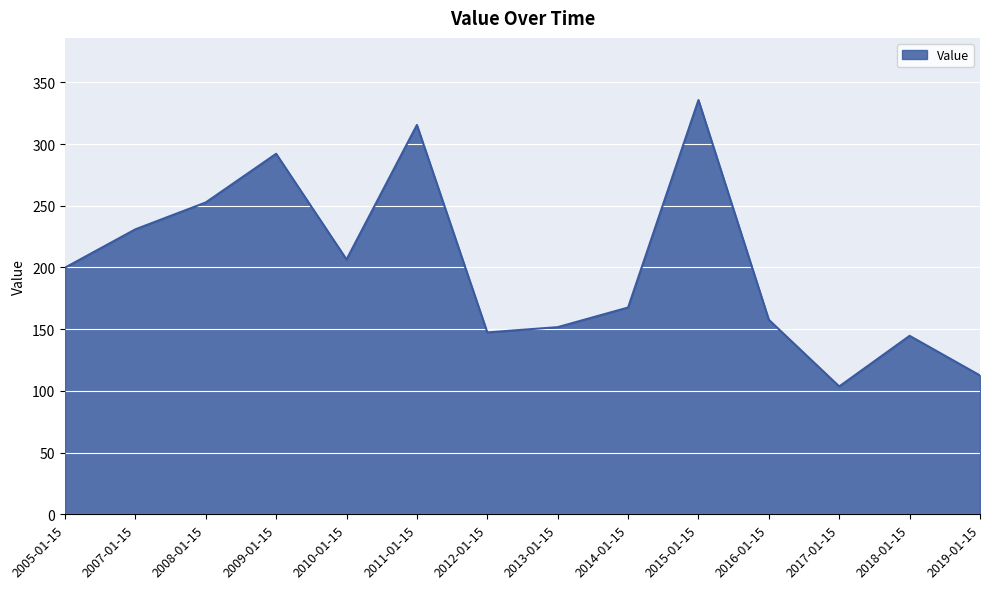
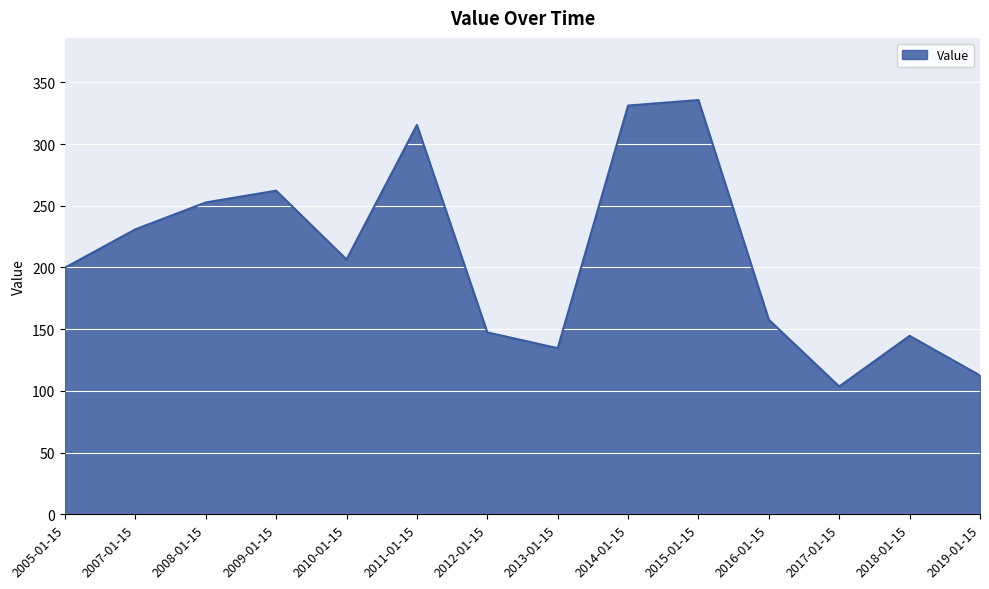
2009-01-15: 292 -> 262
2013-01-15: 152 -> 135
2014-01-15: 168 -> 331
